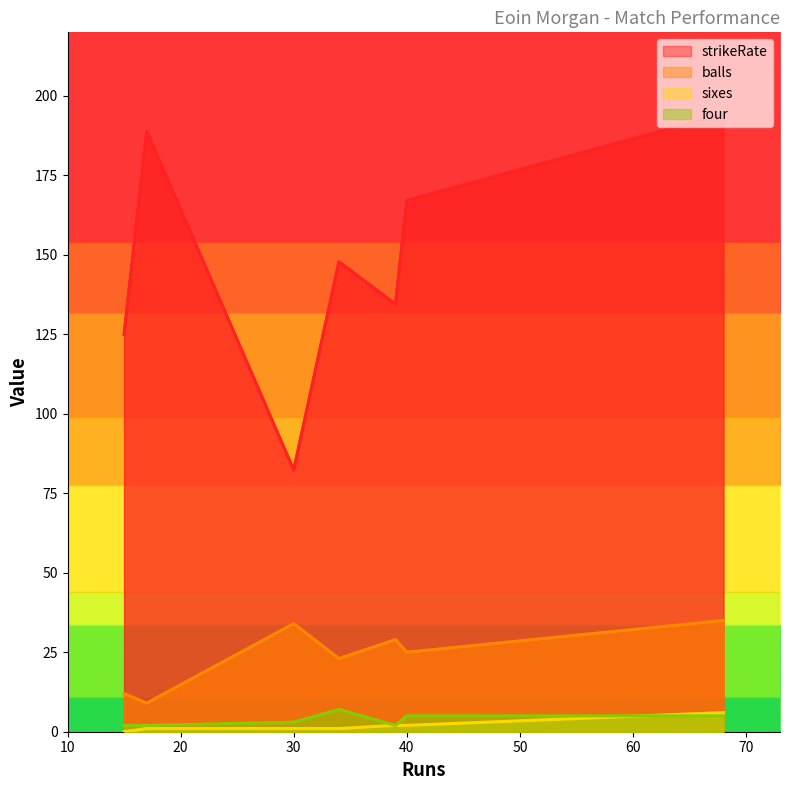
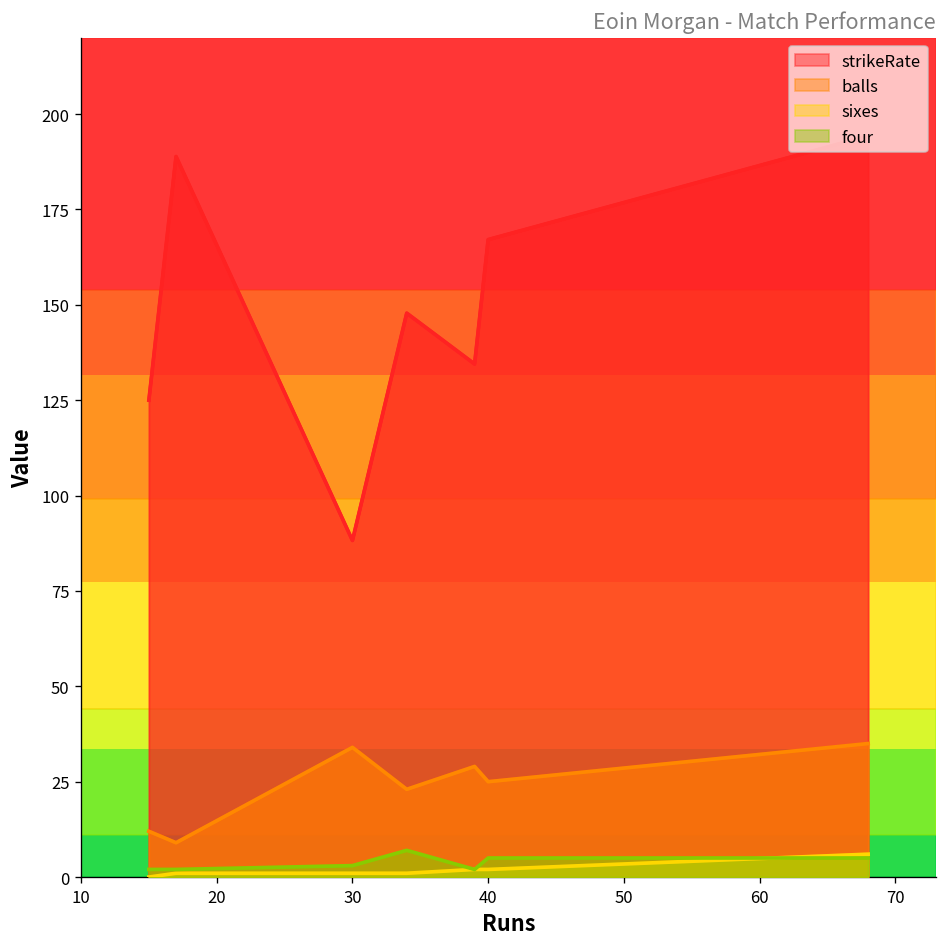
strikeRate, 30: 82 -> 88
